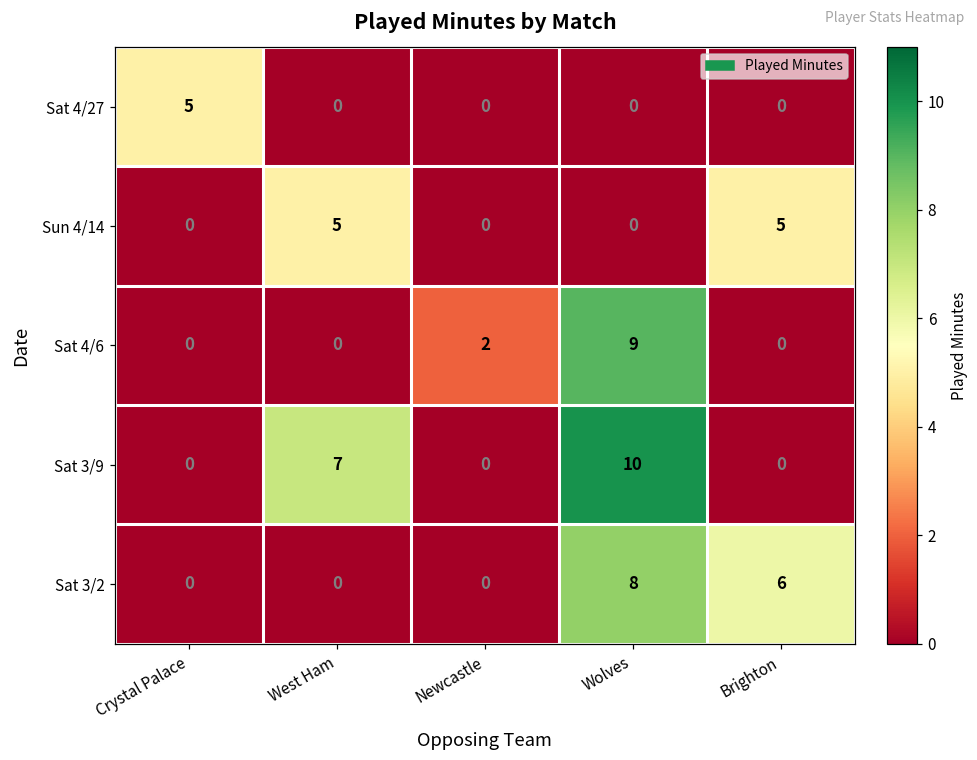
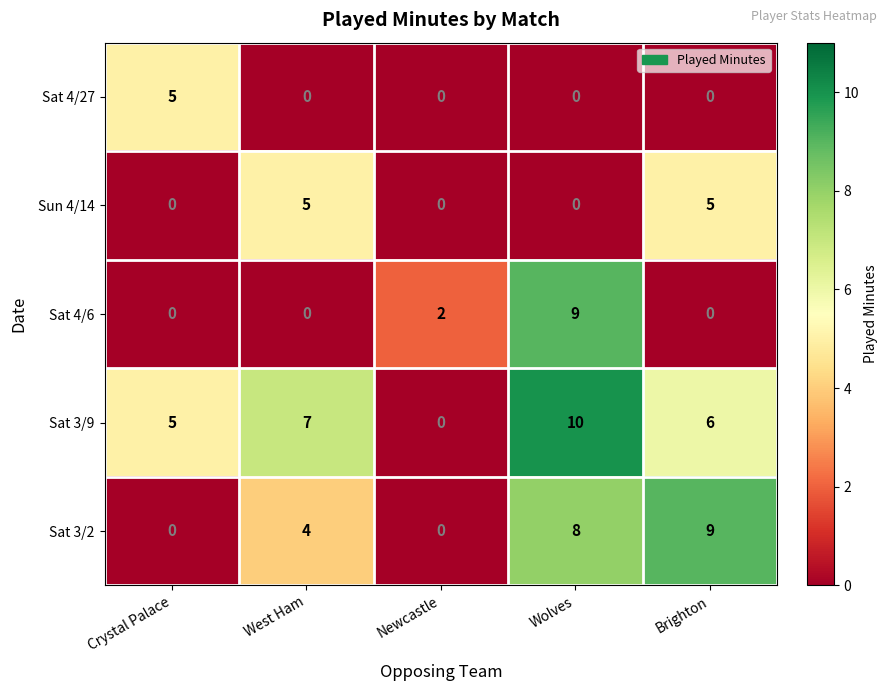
Sat 3/9, Crystal Palace: 0 -> 5
Sat 3/9, Brighton: 0 -> 6
Sat 3/2, West Ham: 0 -> 4
Sat 3/2, Brighton: 6 -> 9
